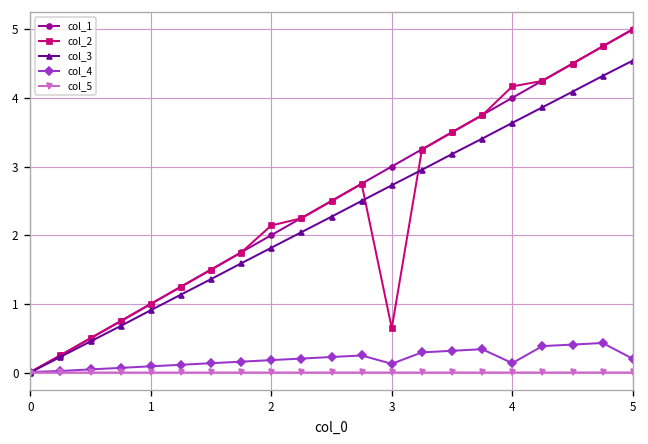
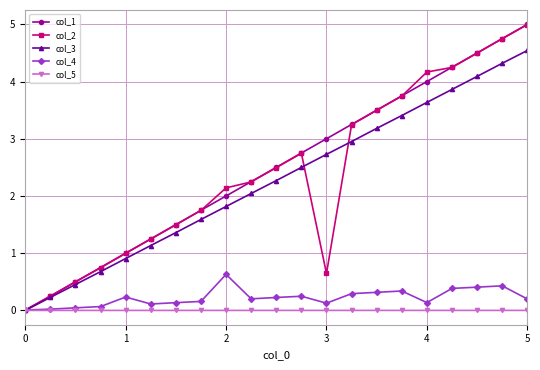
col_4, 1: 0.1 -> 0.2
col_4, 2: 0.2 -> 0.6
